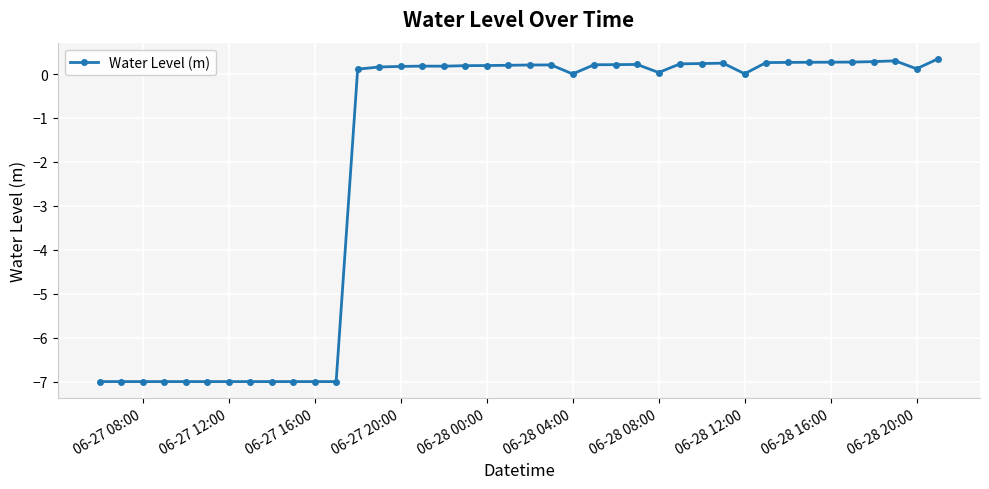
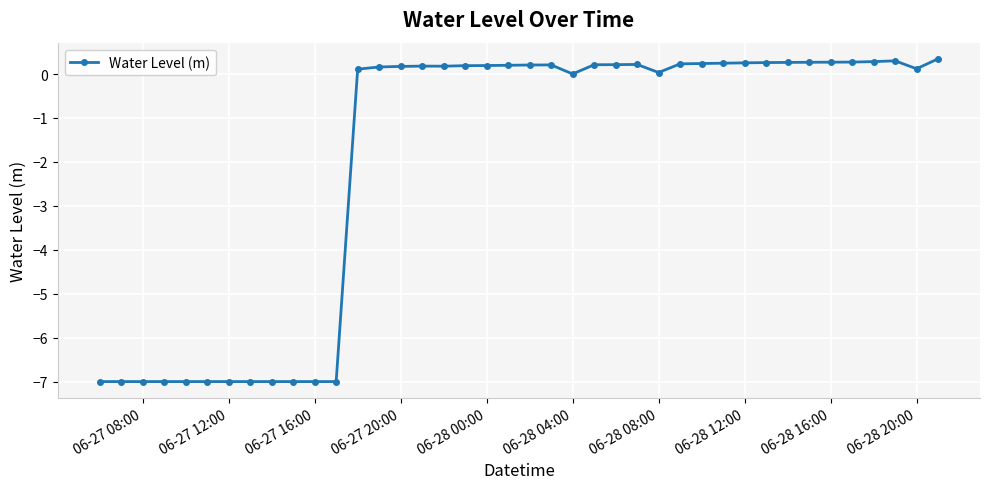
06-28 12:00: 0.0 -> 0.3
